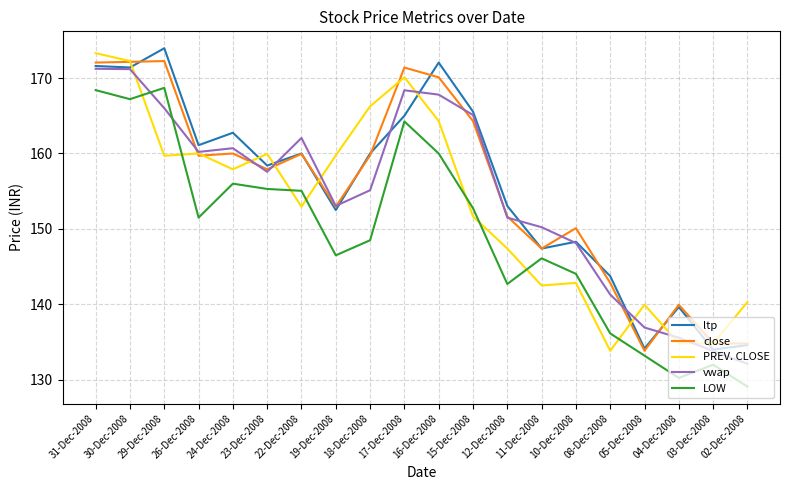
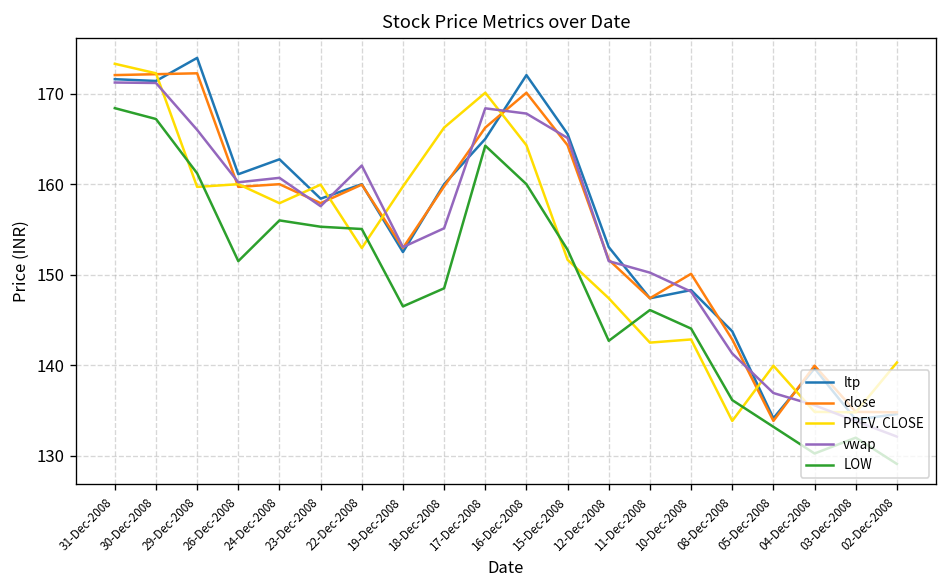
LOW, 29-Dec-2008: 169 -> 161
close, 17-Dec-2008: 171 -> 166
